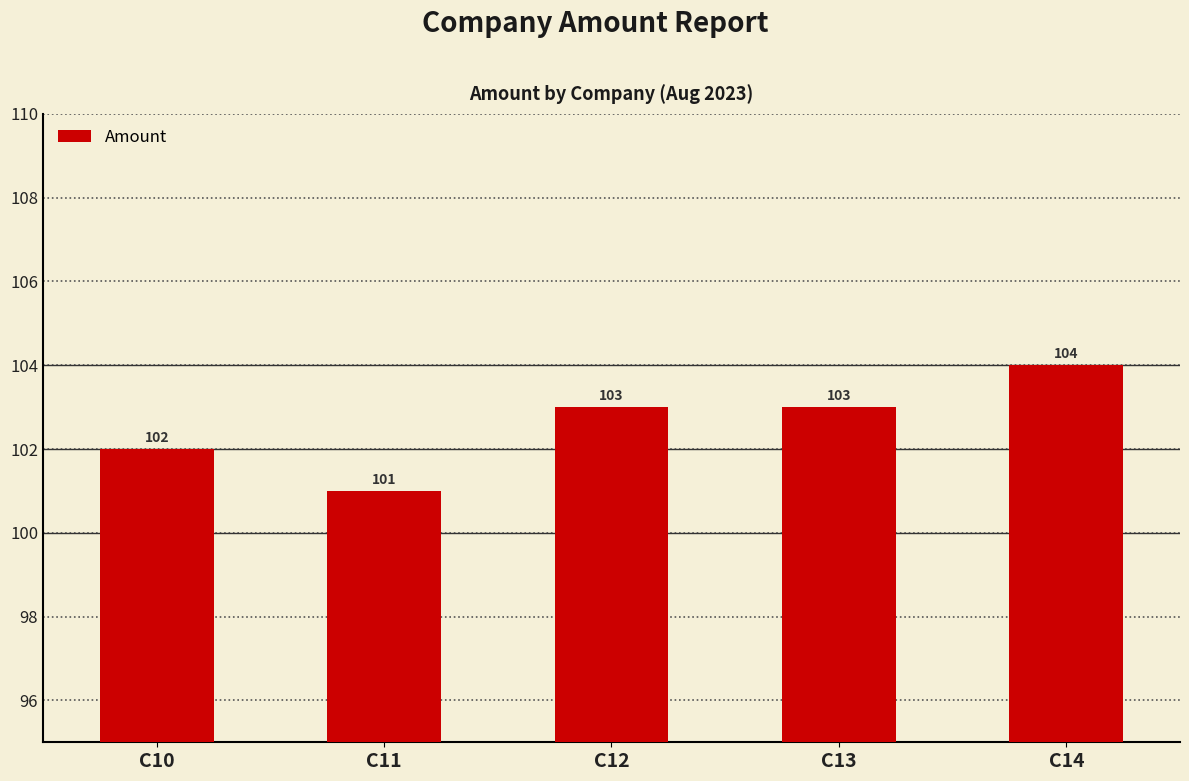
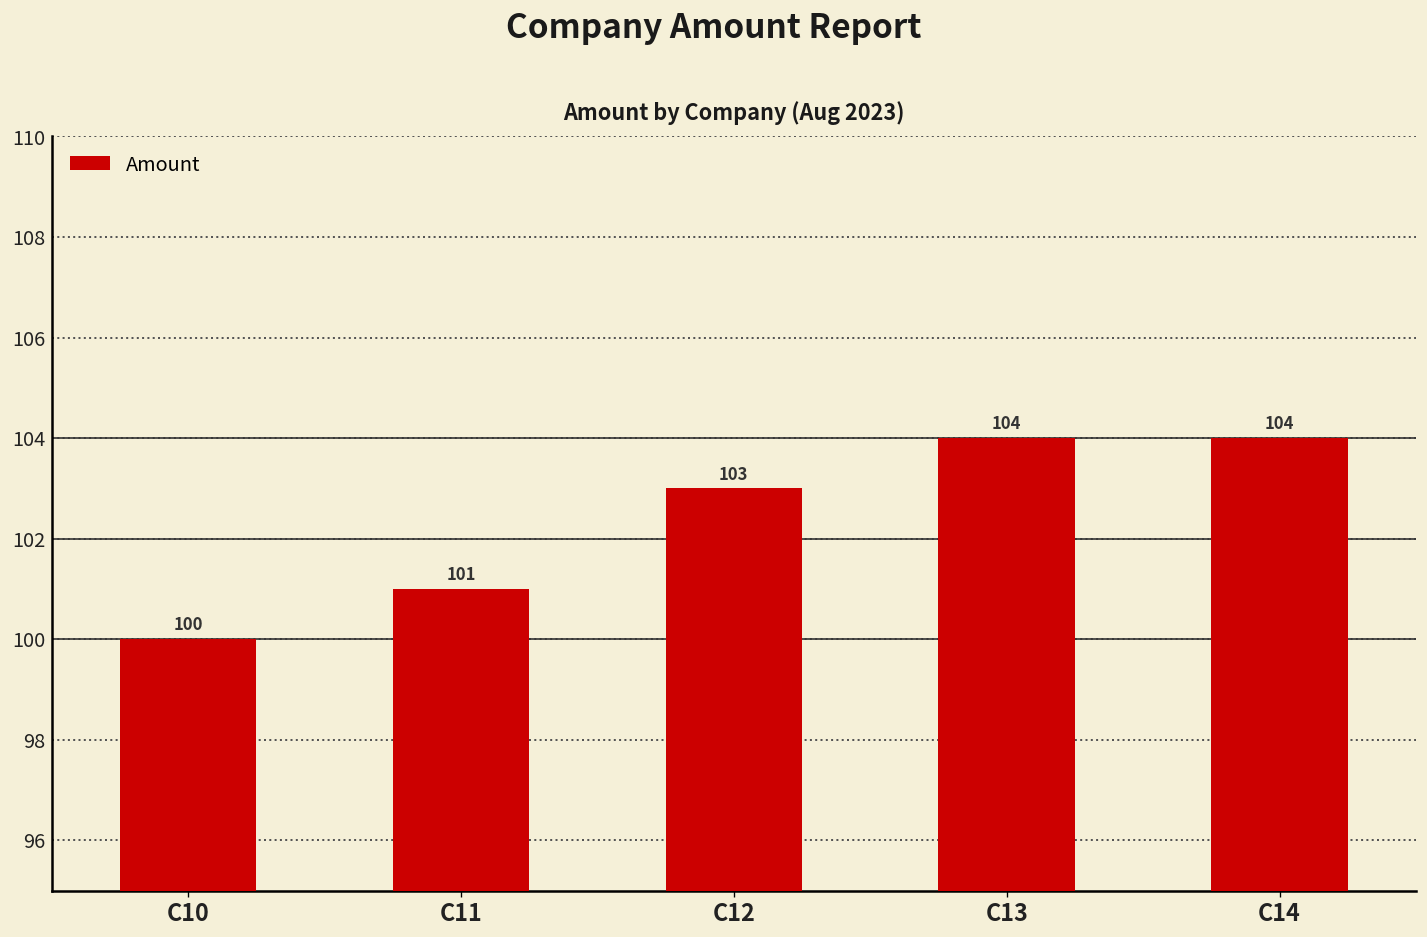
C10: 102 -> 100
C13: 103 -> 104
